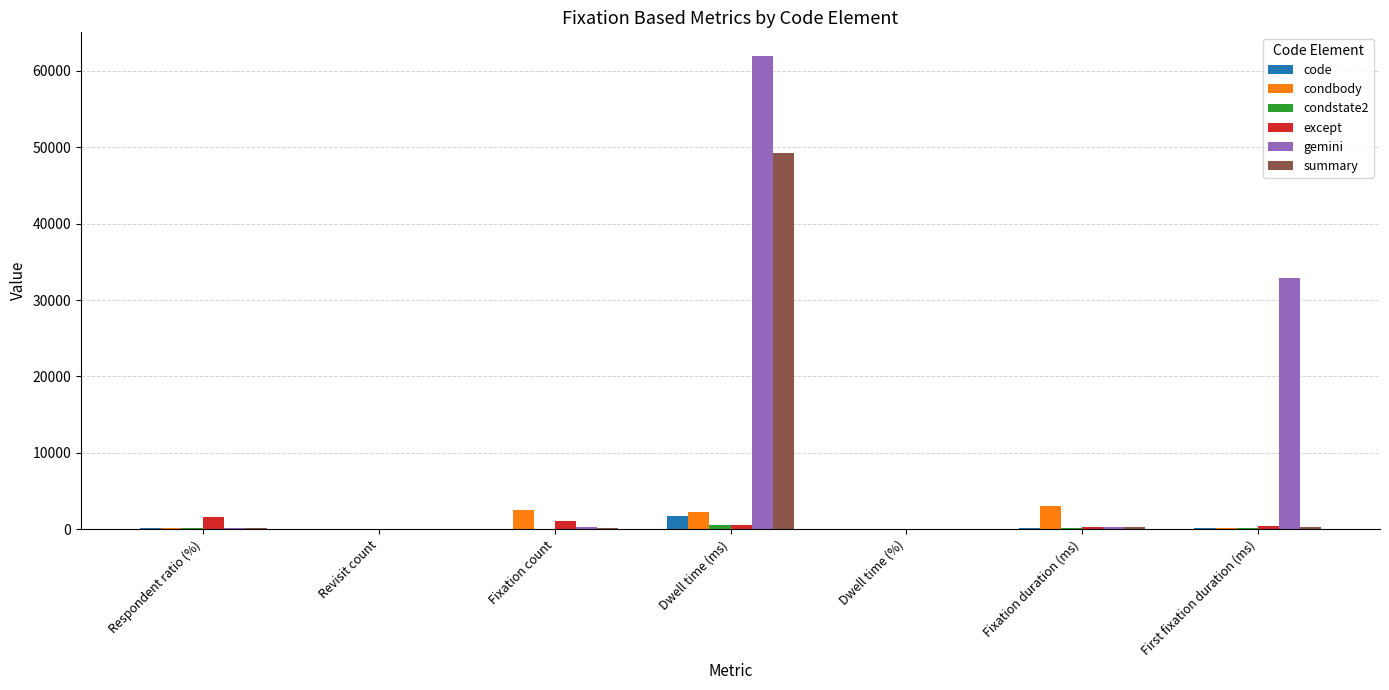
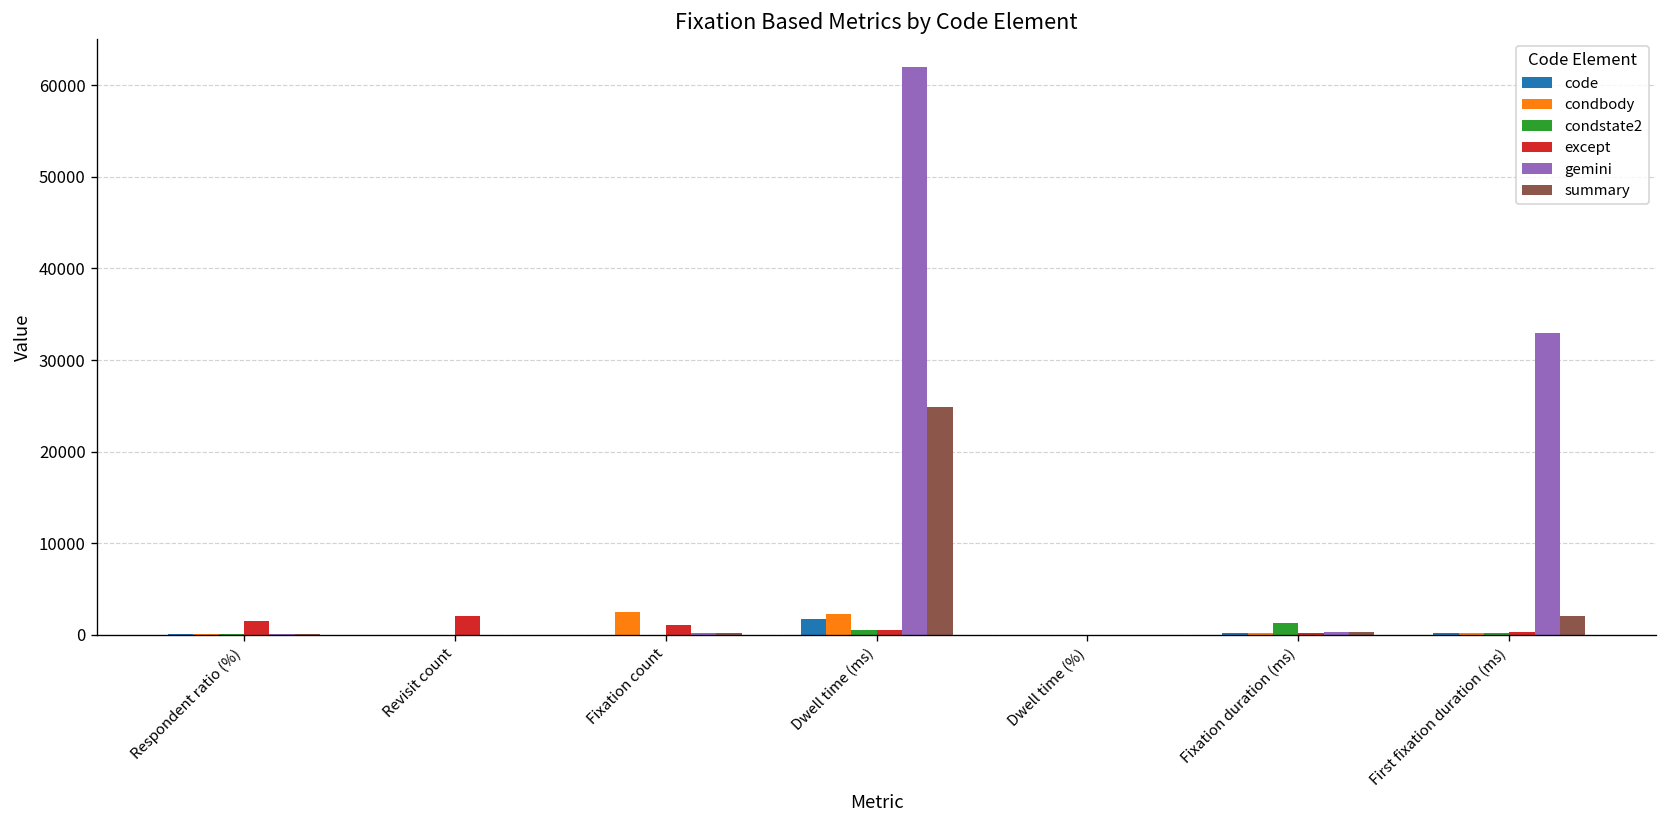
except, Revisit count: 0 -> 2000
summary, Dwell time (ms): 49000 -> 25000
condbody, Fixation duration (ms): 3000 -> 0
condstate2, Fixation duration (ms): 0 -> 1000
summary, First fixation duration (ms): 0 -> 2000
